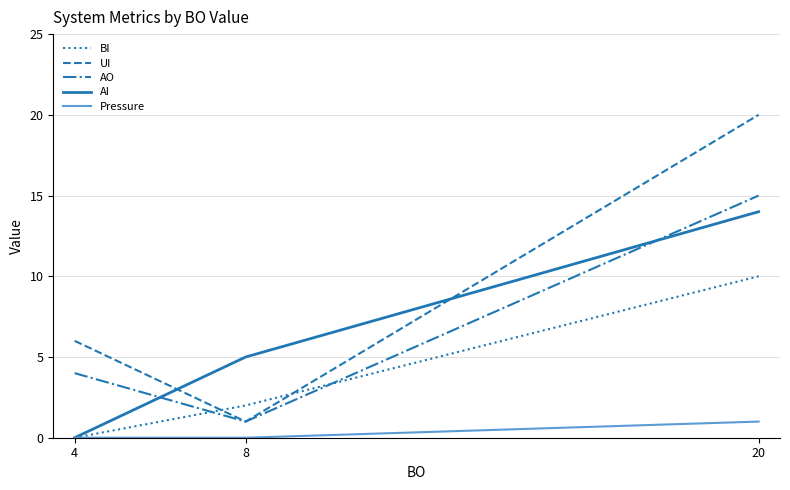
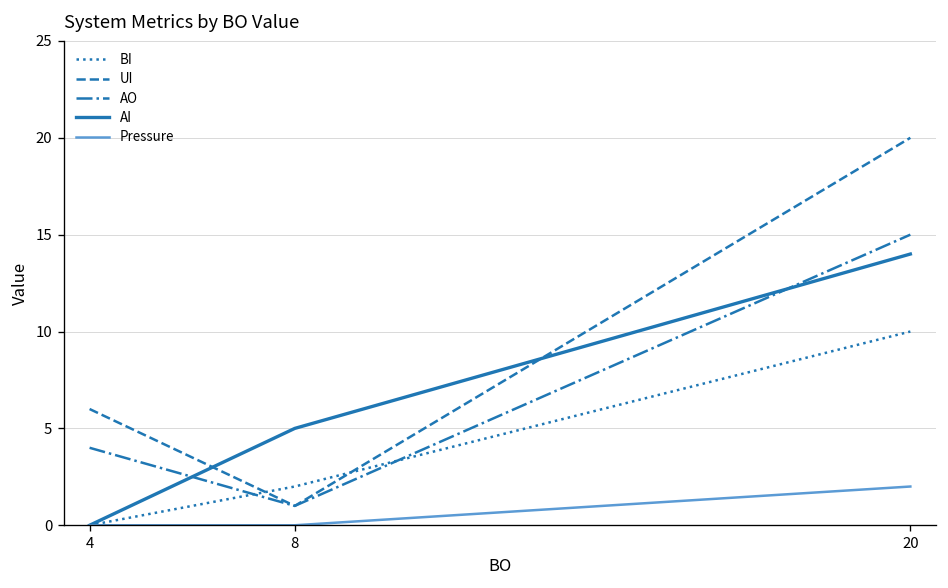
Pressure, 20: 1 -> 2
